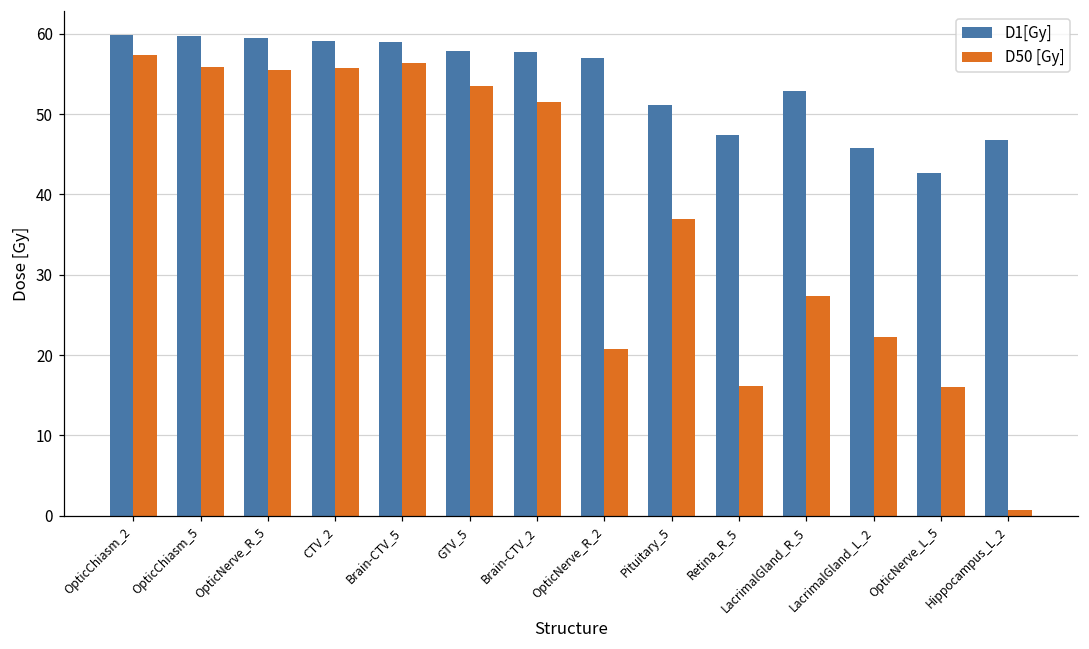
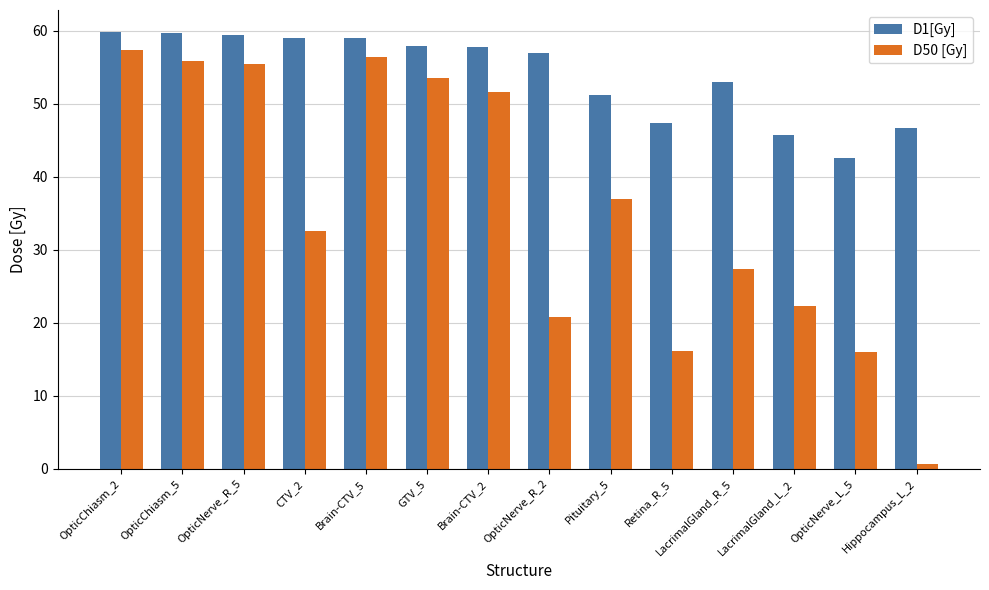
D50 [Gy], CTV_2: 56 -> 33
